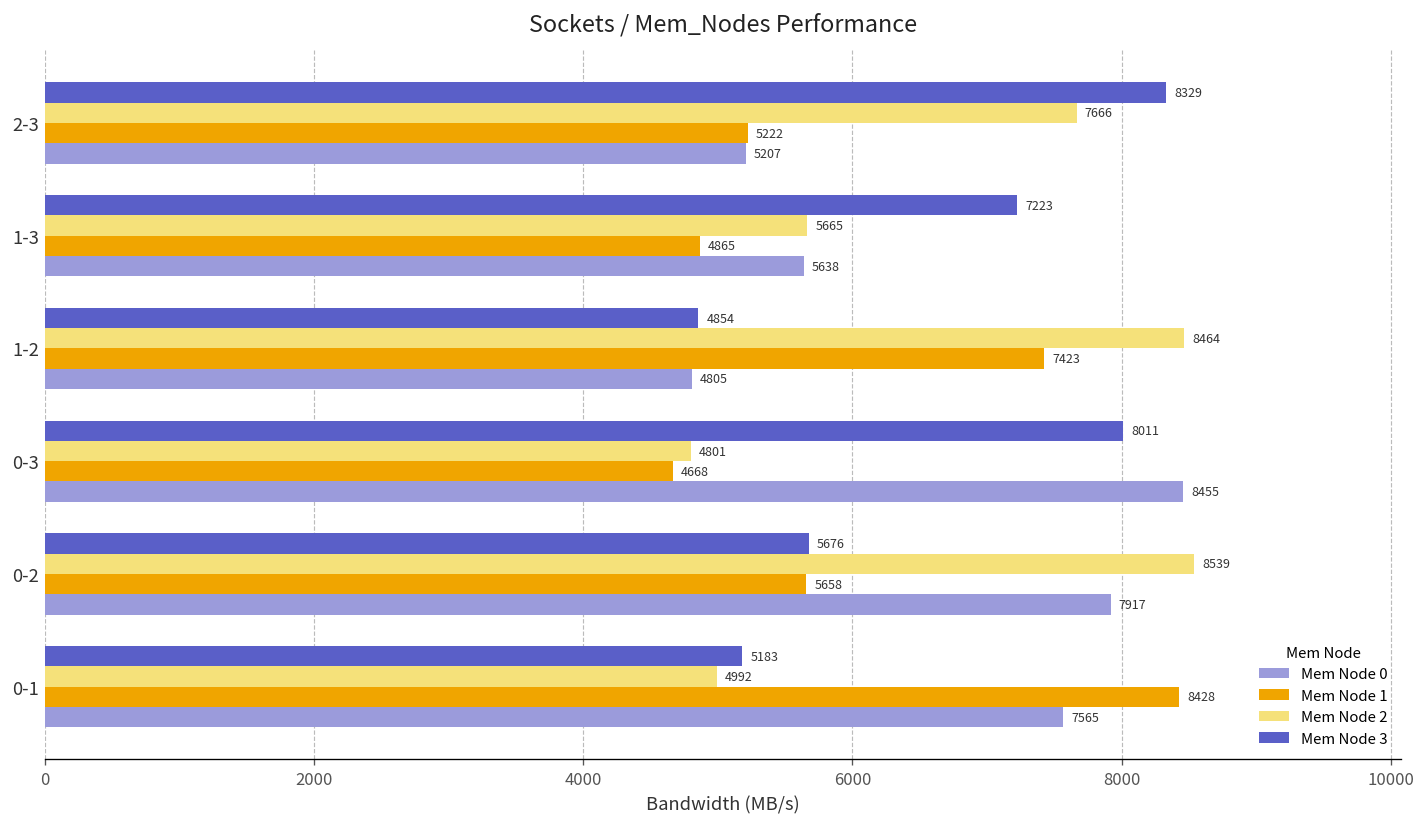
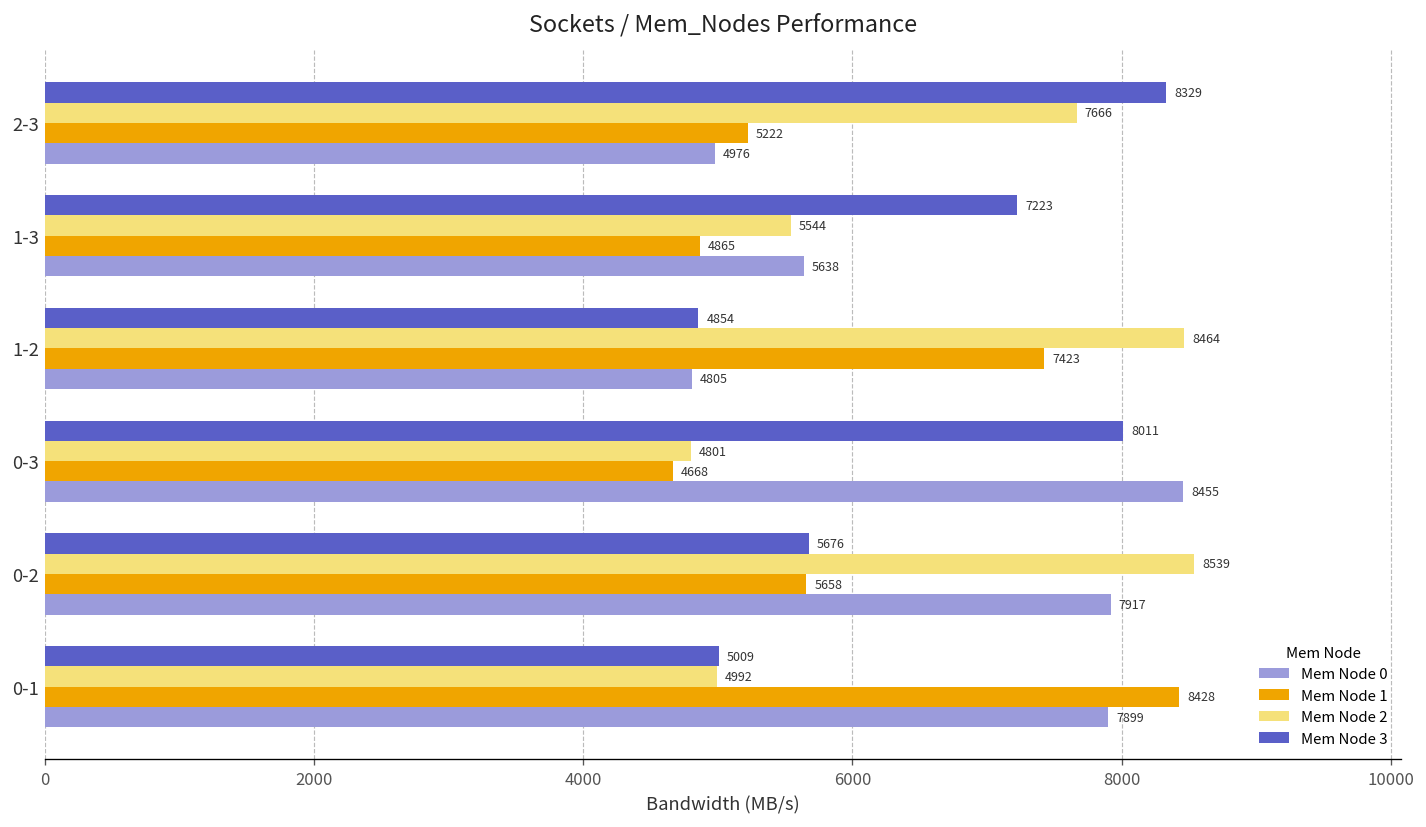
Mem Node 0, 2-3: 5207 -> 4976
Mem Node 2, 1-3: 5665 -> 5544
Mem Node 3, 0-1: 5183 -> 5009
Mem Node 0, 0-1: 7565 -> 7899
